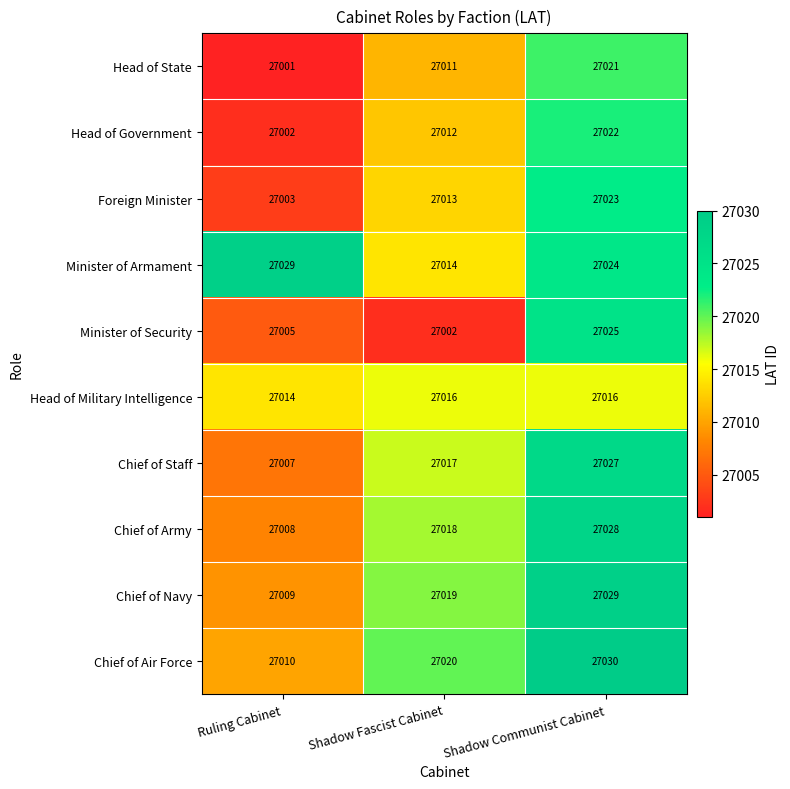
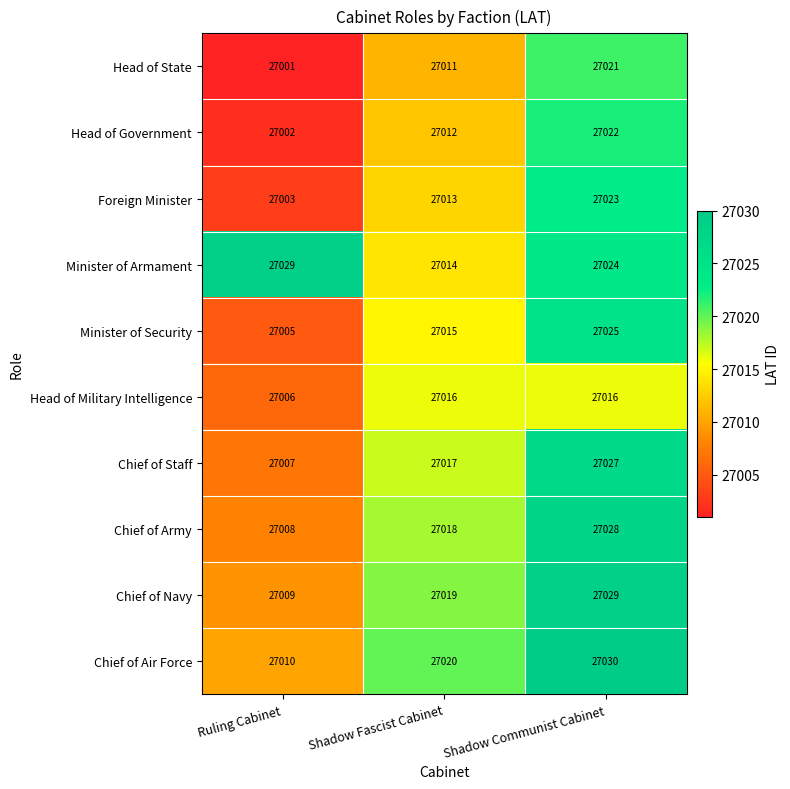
Minister of Security, Shadow Fascist Cabinet: 27002 -> 27015
Head of Military Intelligence, Ruling Cabinet: 27014 -> 27006
